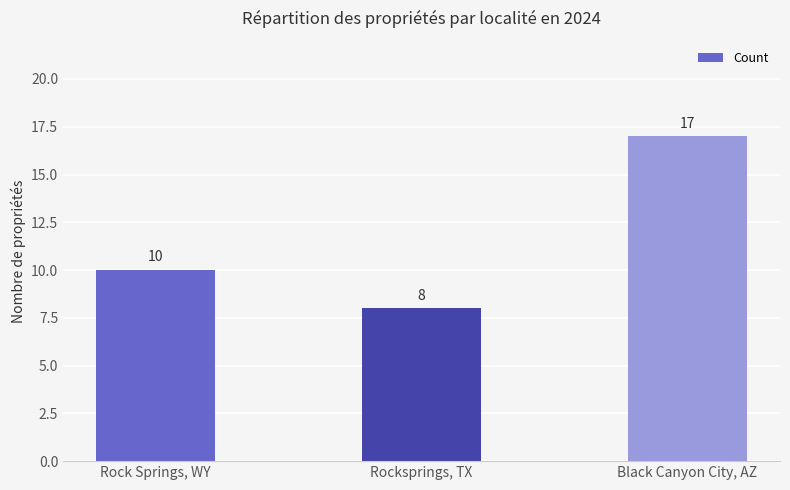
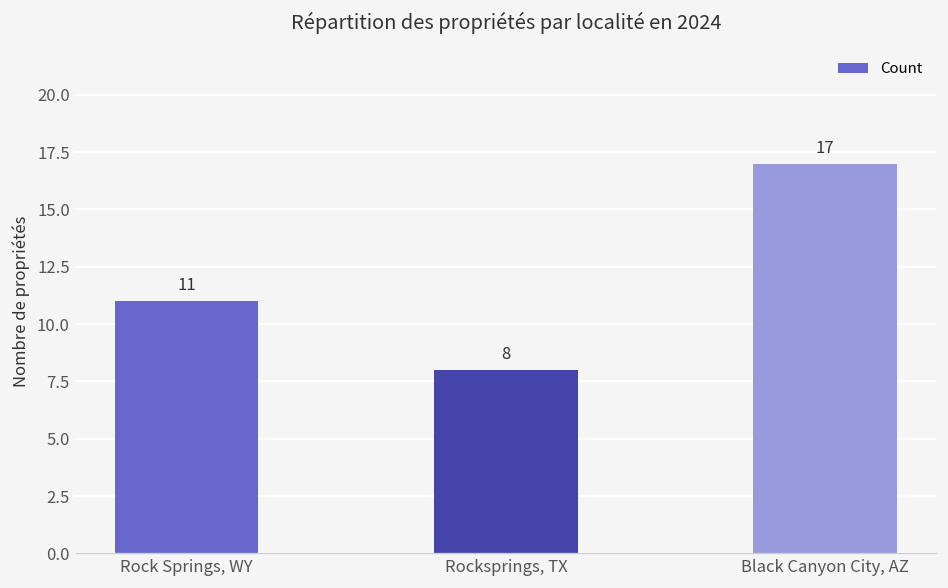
Rock Springs, WY: 10 -> 11
